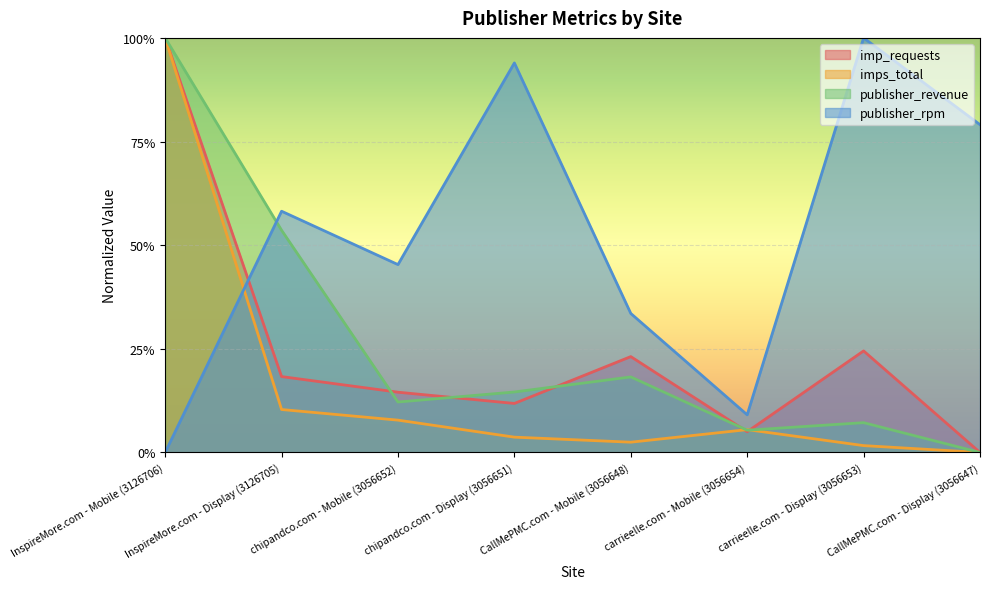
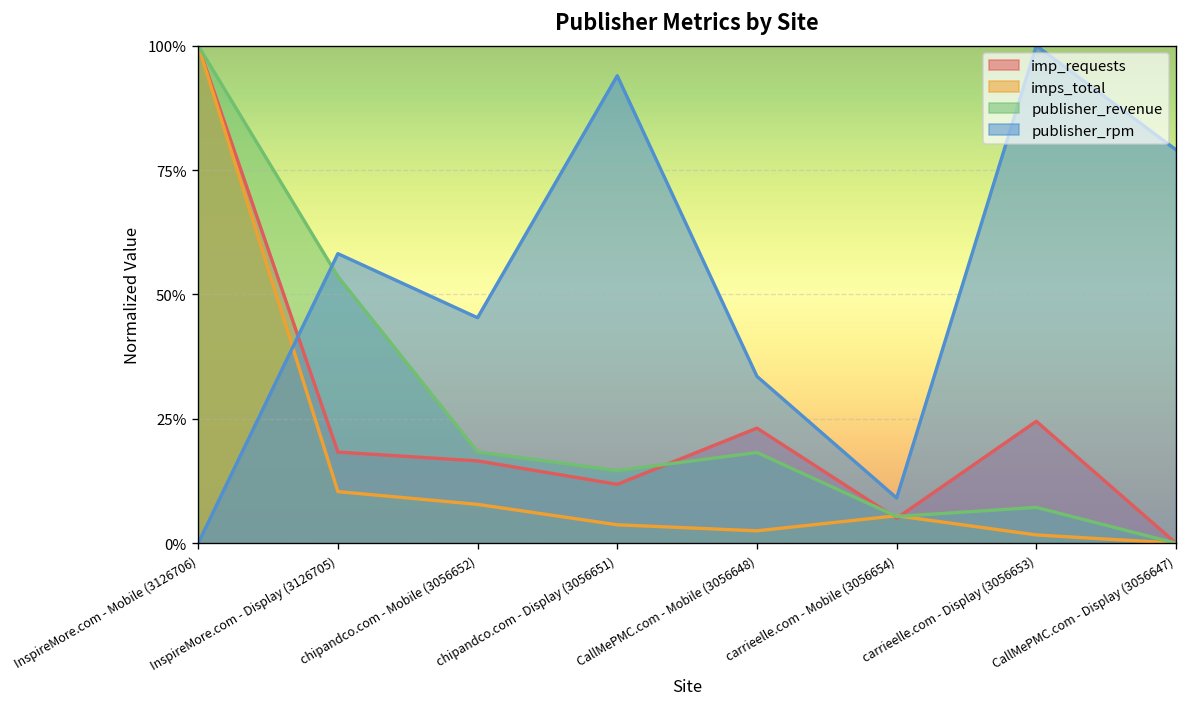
imp_requests, chipandco.com - Mobile (3056652): 15% -> 17%
publisher_revenue, chipandco.com - Mobile (3056652): 12% -> 18%
